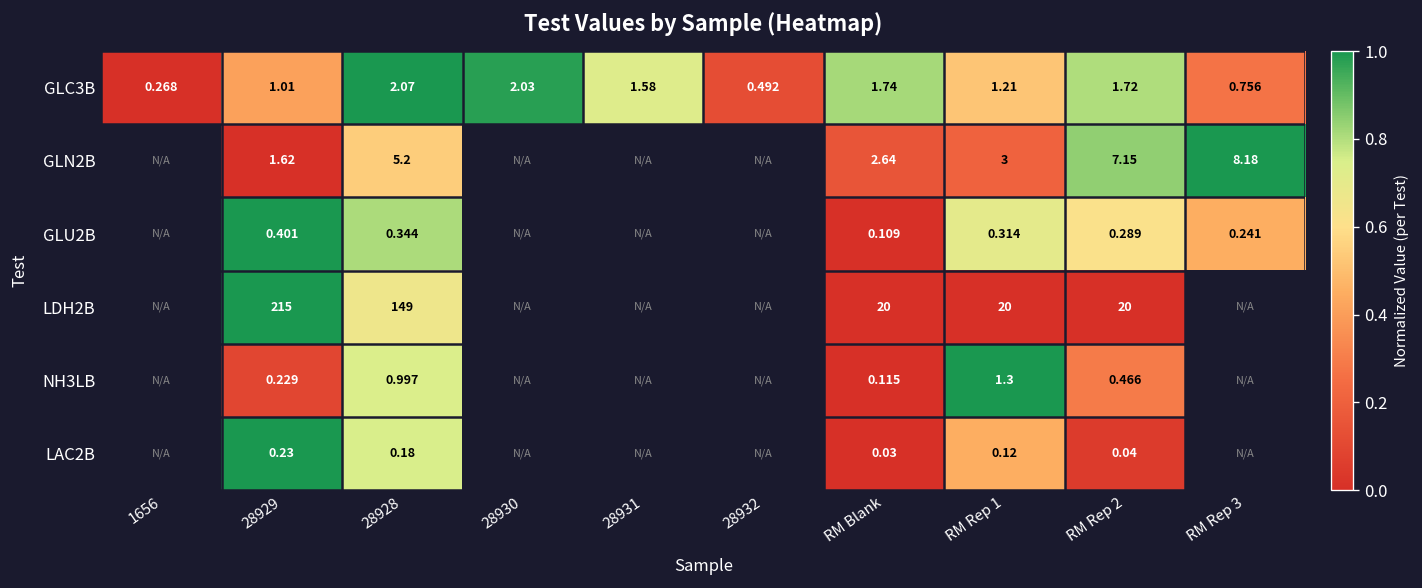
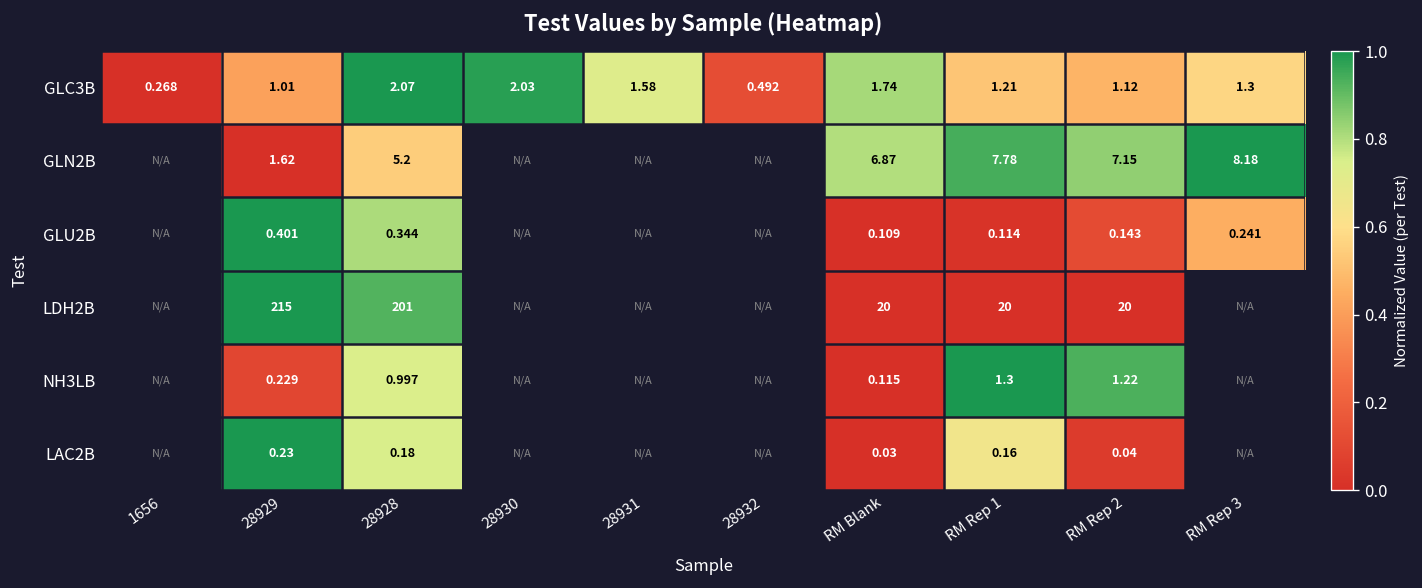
GLC3B, RM Rep 2: 1.72 -> 1.12
GLC3B, RM Rep 3: 0.756 -> 1.3
GLN2B, RM Blank: 2.64 -> 6.87
GLN2B, RM Rep 1: 3 -> 7.78
GLU2B, RM Rep 1: 0.314 -> 0.114
GLU2B, RM Rep 2: 0.289 -> 0.143
LDH2B, 28928: 149 -> 201
NH3LB, RM Rep 2: 0.466 -> 1.22
LAC2B, RM Rep 1: 0.12 -> 0.16
